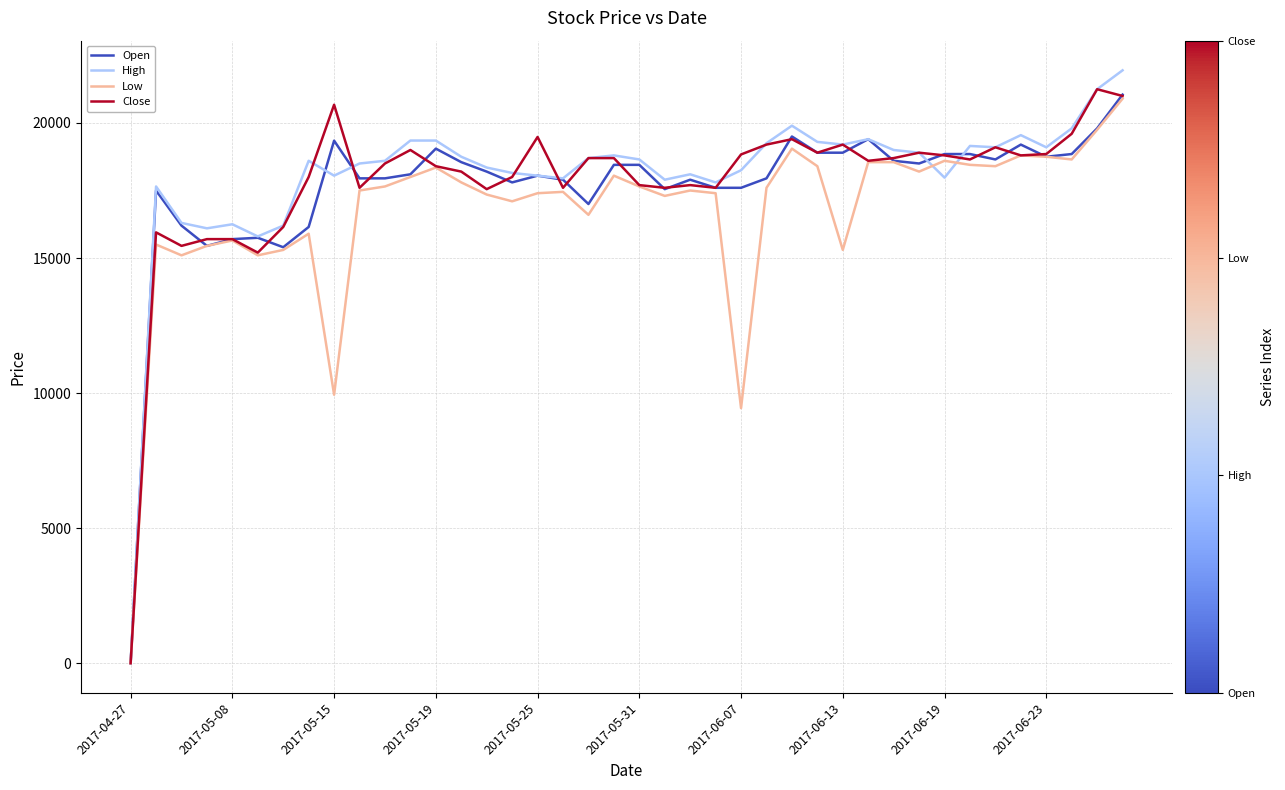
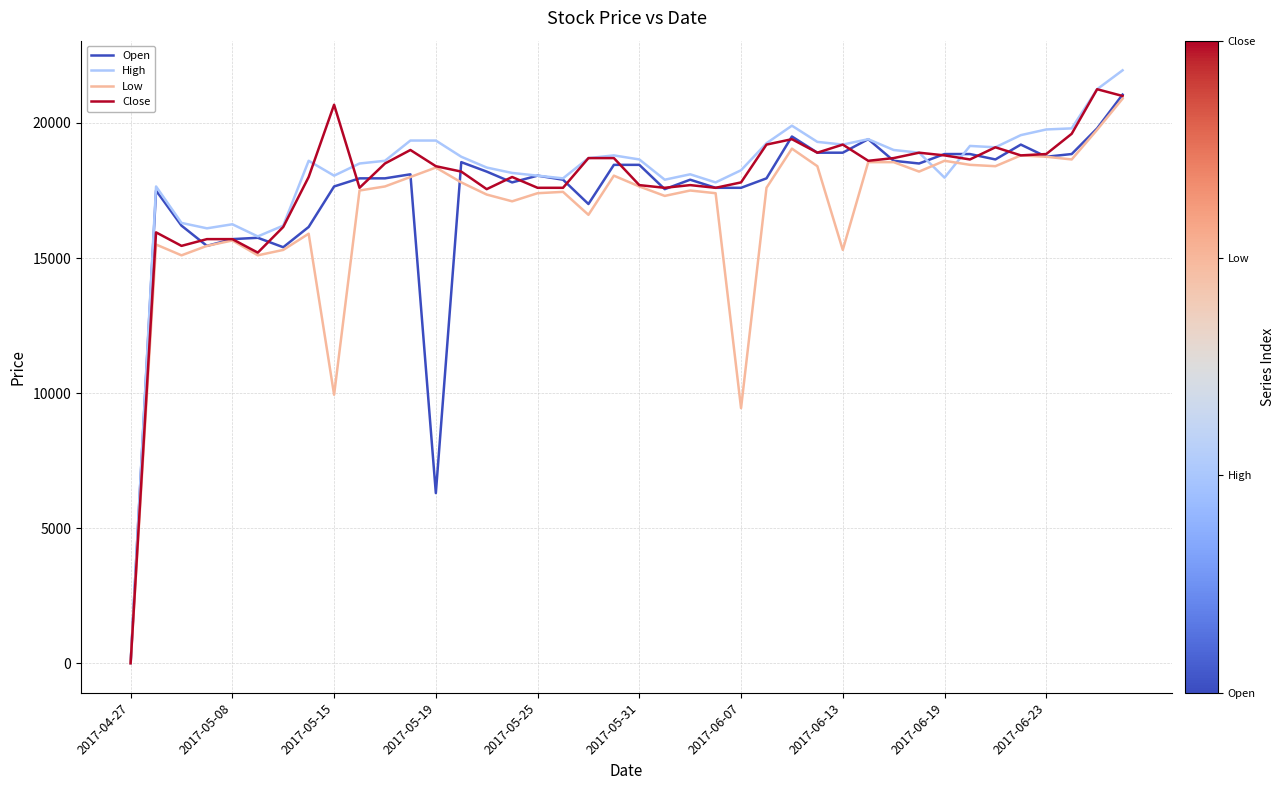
Open, 2017-05-15: 19300 -> 17700
Open, 2017-05-19: 19100 -> 6300
Close, 2017-05-25: 19500 -> 17600
Close, 2017-06-07: 18800 -> 17800
High, 2017-06-23: 19100 -> 19800
